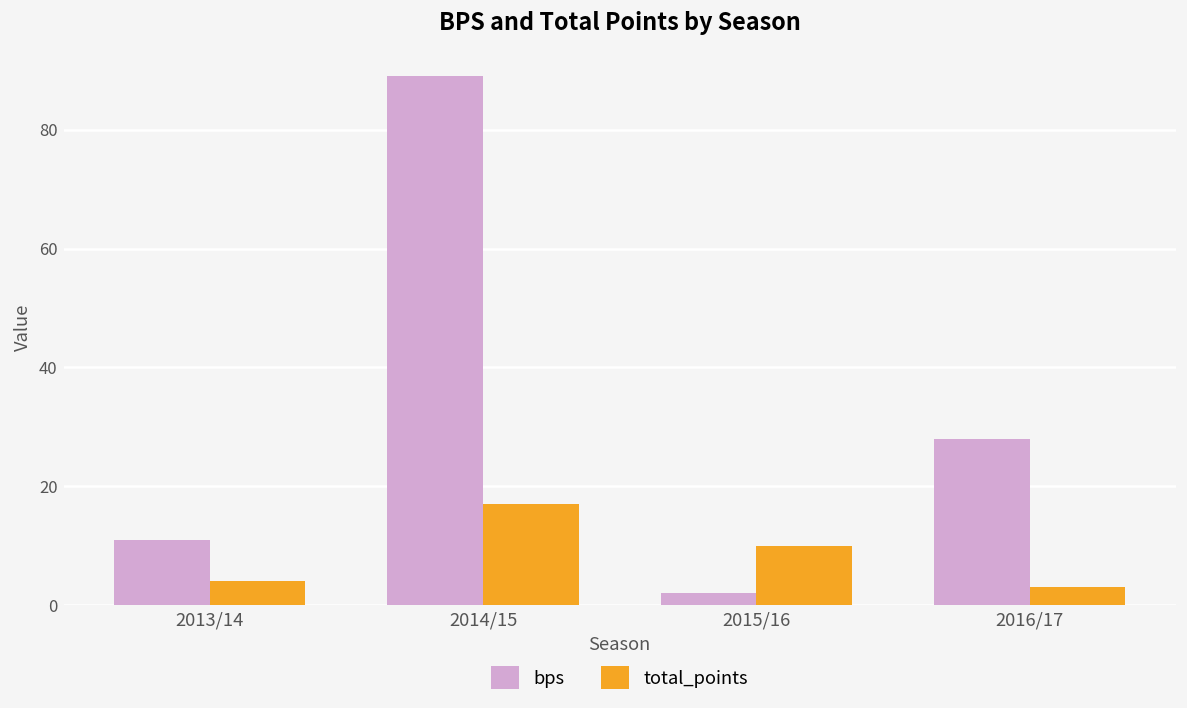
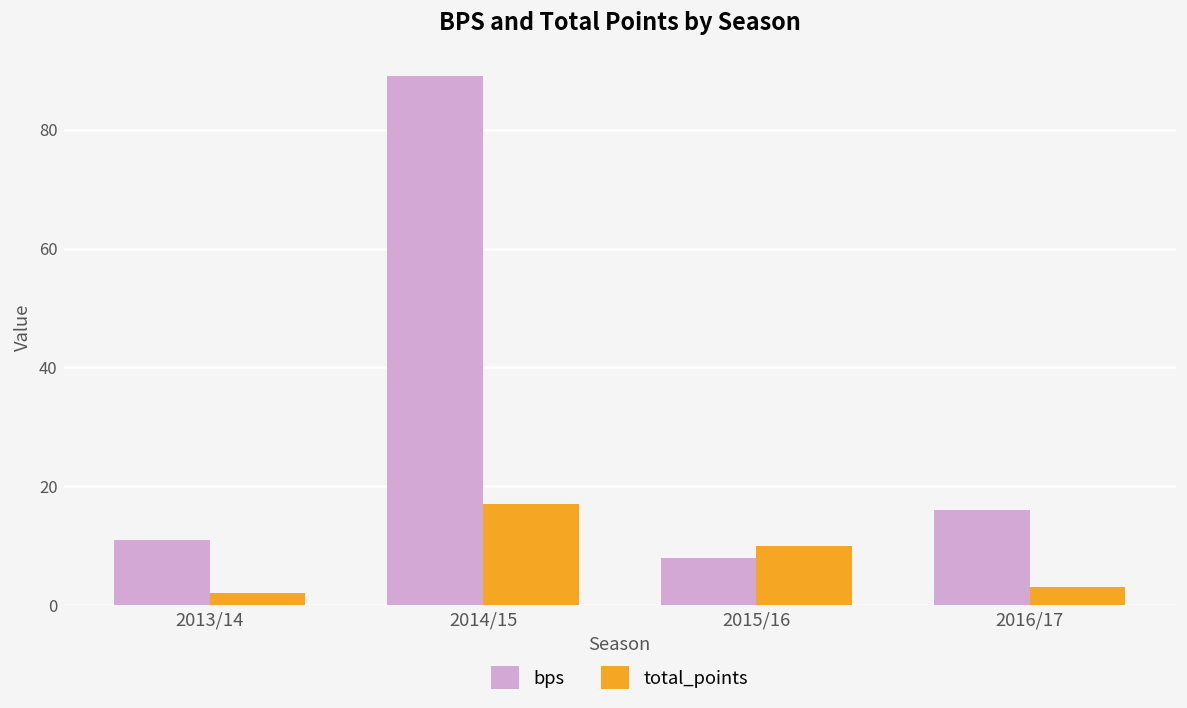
total_points, 2013/14: 4 -> 2
bps, 2015/16: 2 -> 8
bps, 2016/17: 28 -> 16
